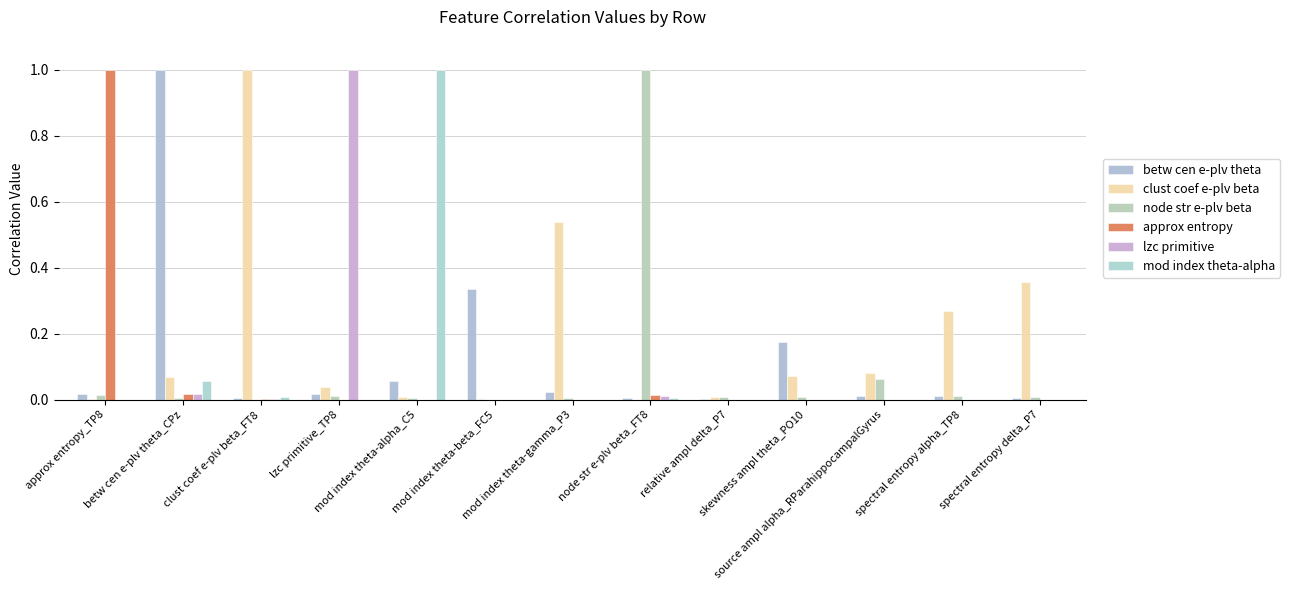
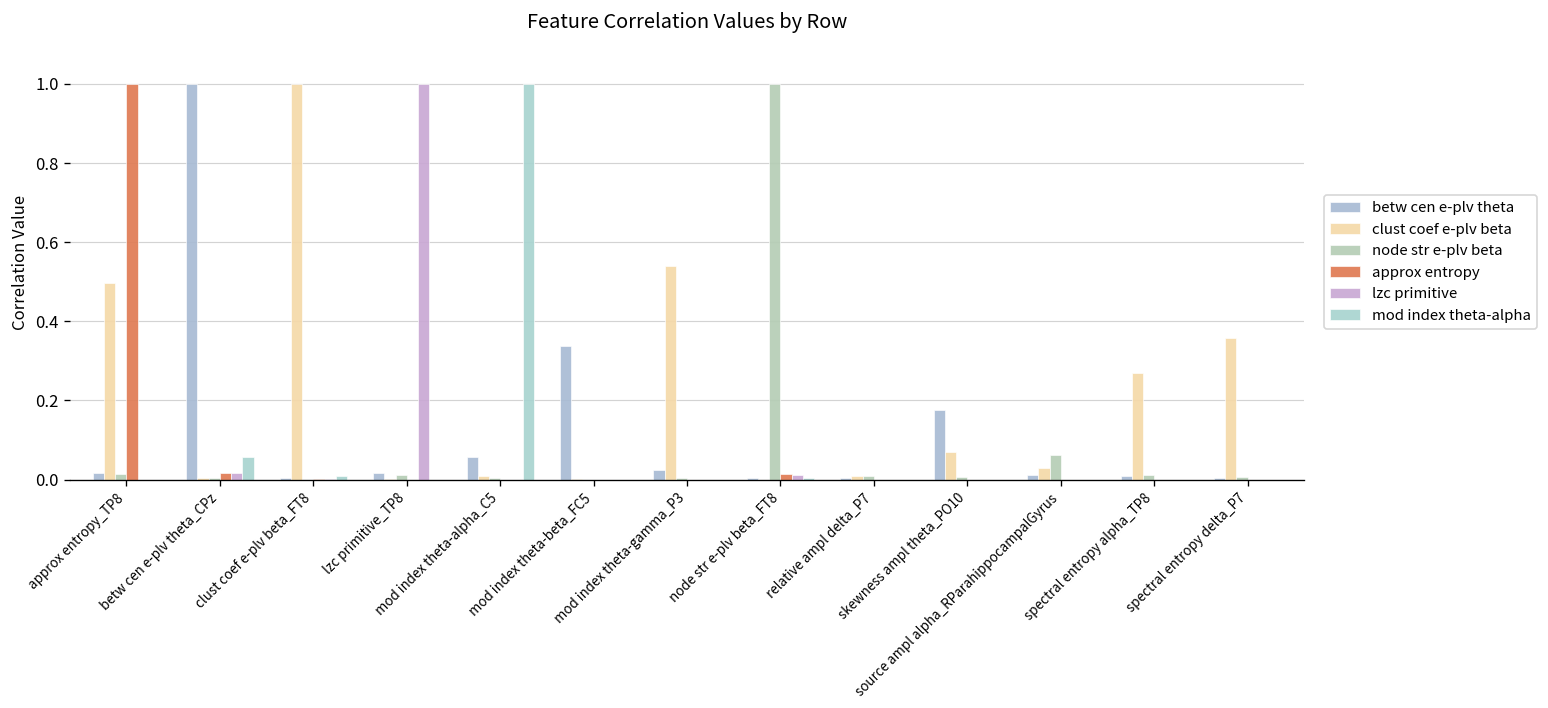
clust coef e-plv beta, approx entropy_TP8: 0.00 -> 0.50
clust coef e-plv beta, betw cen e-plv theta_CPz: 0.07 -> 0.00
clust coef e-plv beta, lzc primitive_TP8: 0.04 -> 0.00
clust coef e-plv beta, source ampl alpha_RParahippocampalGyrus: 0.08 -> 0.03
